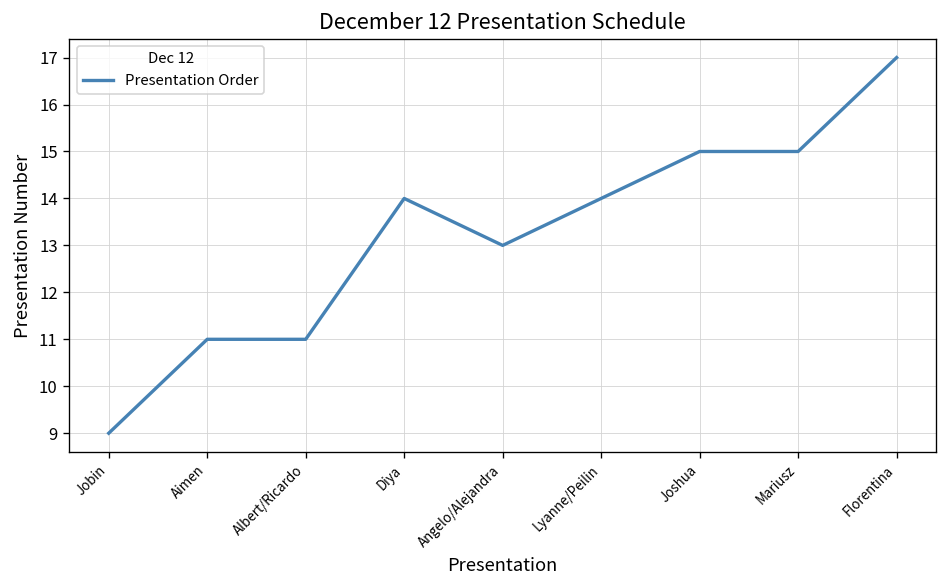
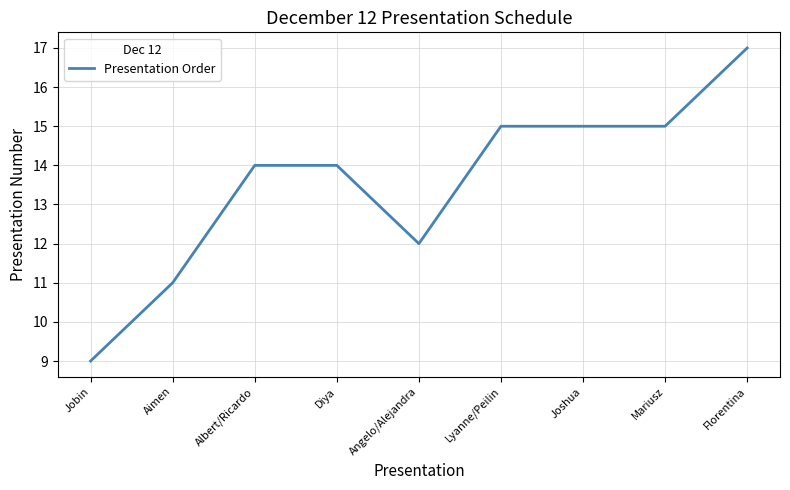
Albert/Ricardo: 11 -> 14
Angelo/Alejandra: 13 -> 12
Lyanne/Peilin: 14 -> 15
